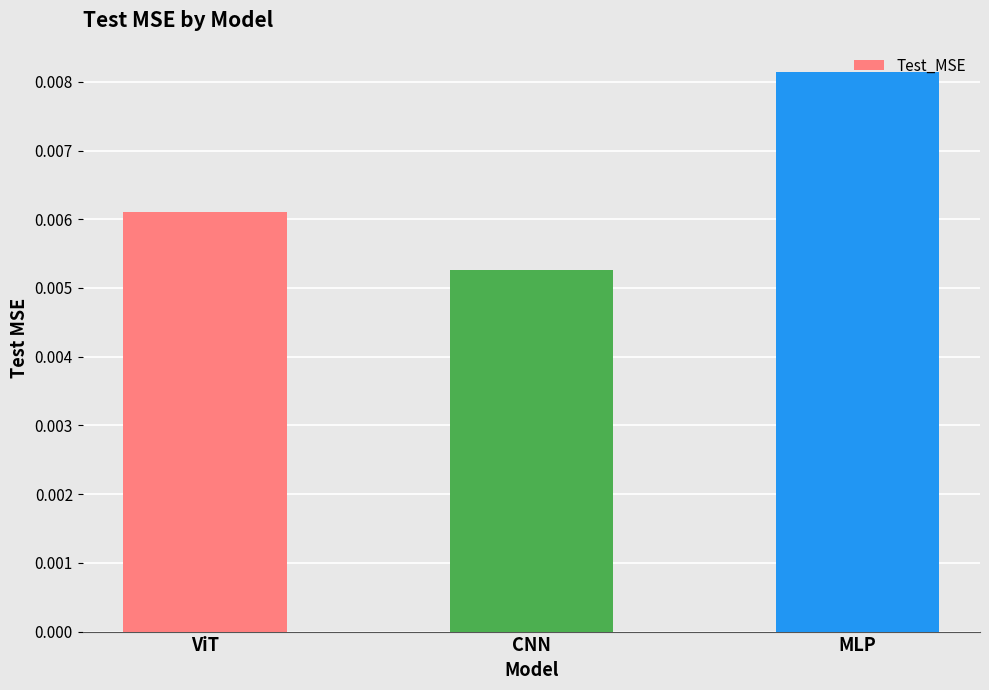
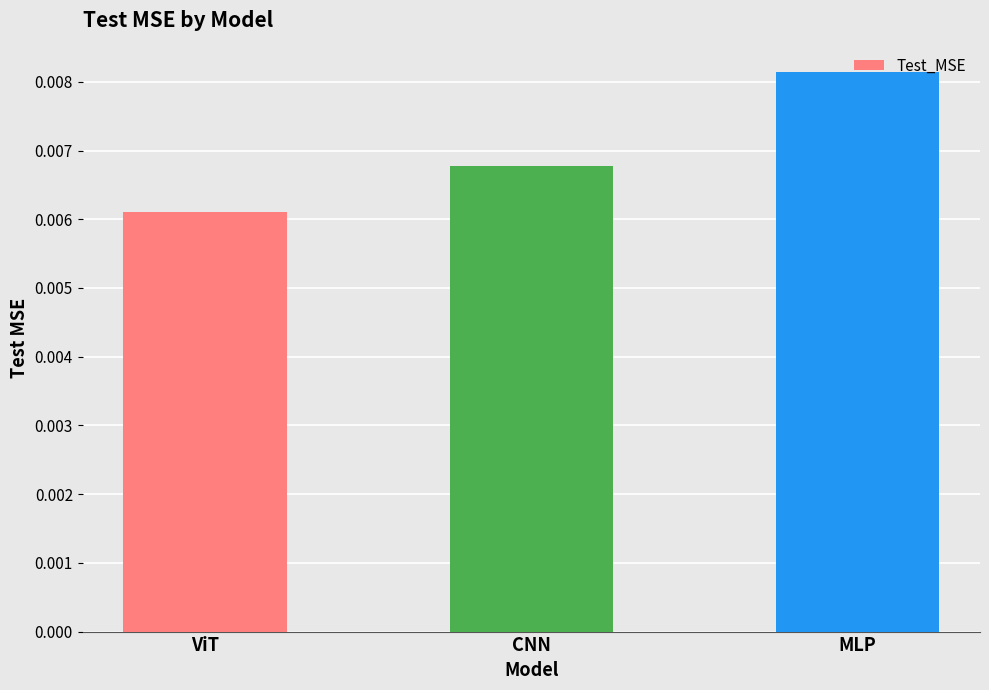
CNN: 0.0053 -> 0.0068
